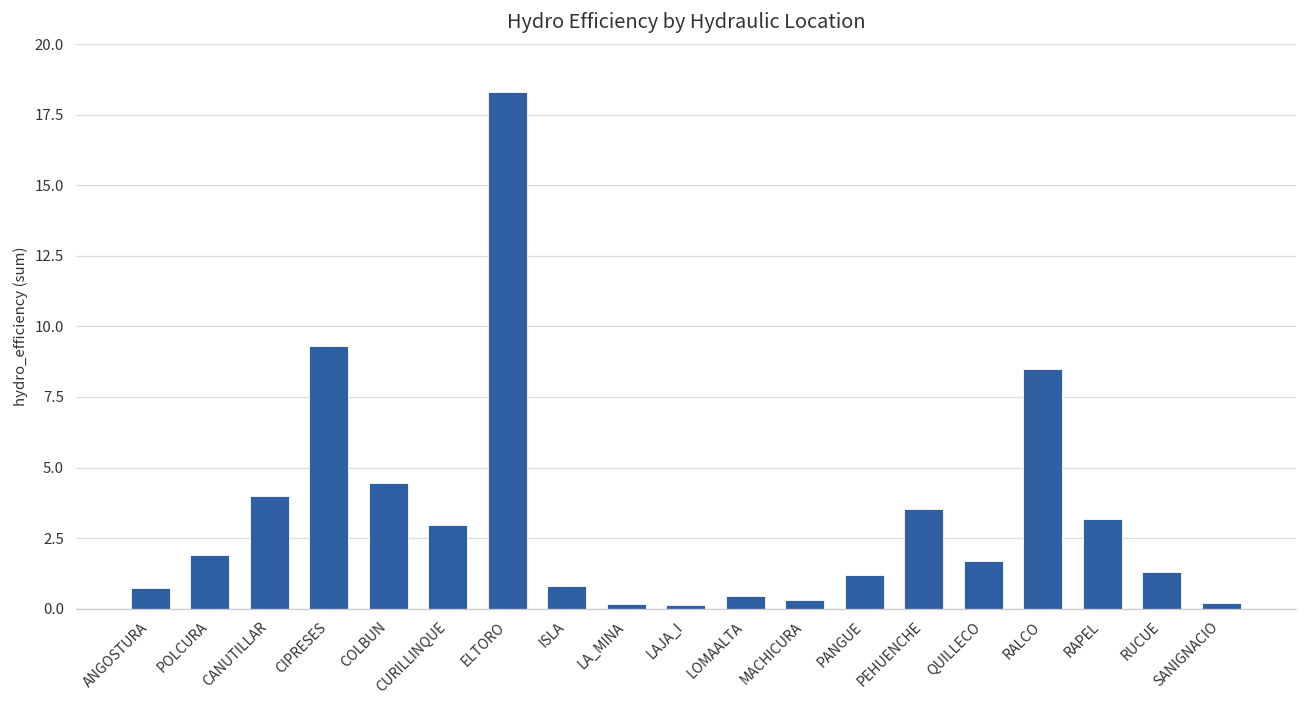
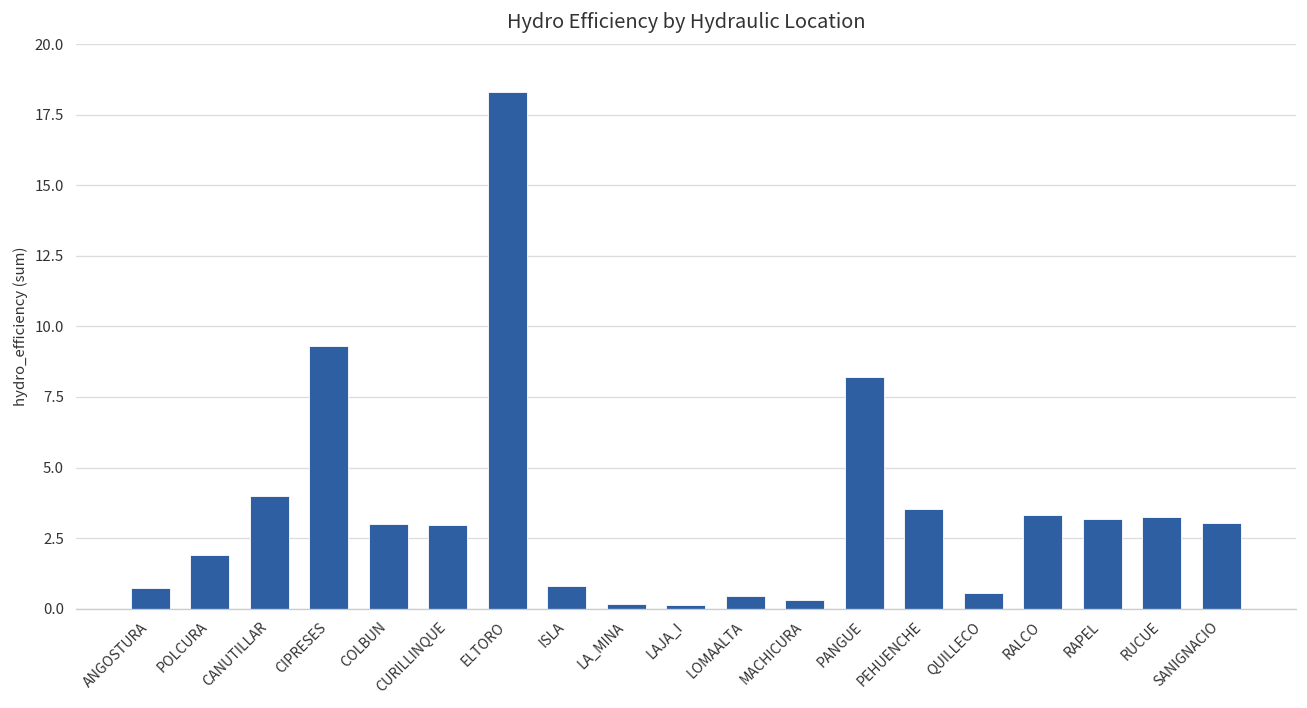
COLBUN: 4.5 -> 3.0
PANGUE: 1.2 -> 8.2
QUILLECO: 1.7 -> 0.6
RALCO: 8.5 -> 3.3
RUCUE: 1.3 -> 3.2
SANIGNACIO: 0.2 -> 3.1
